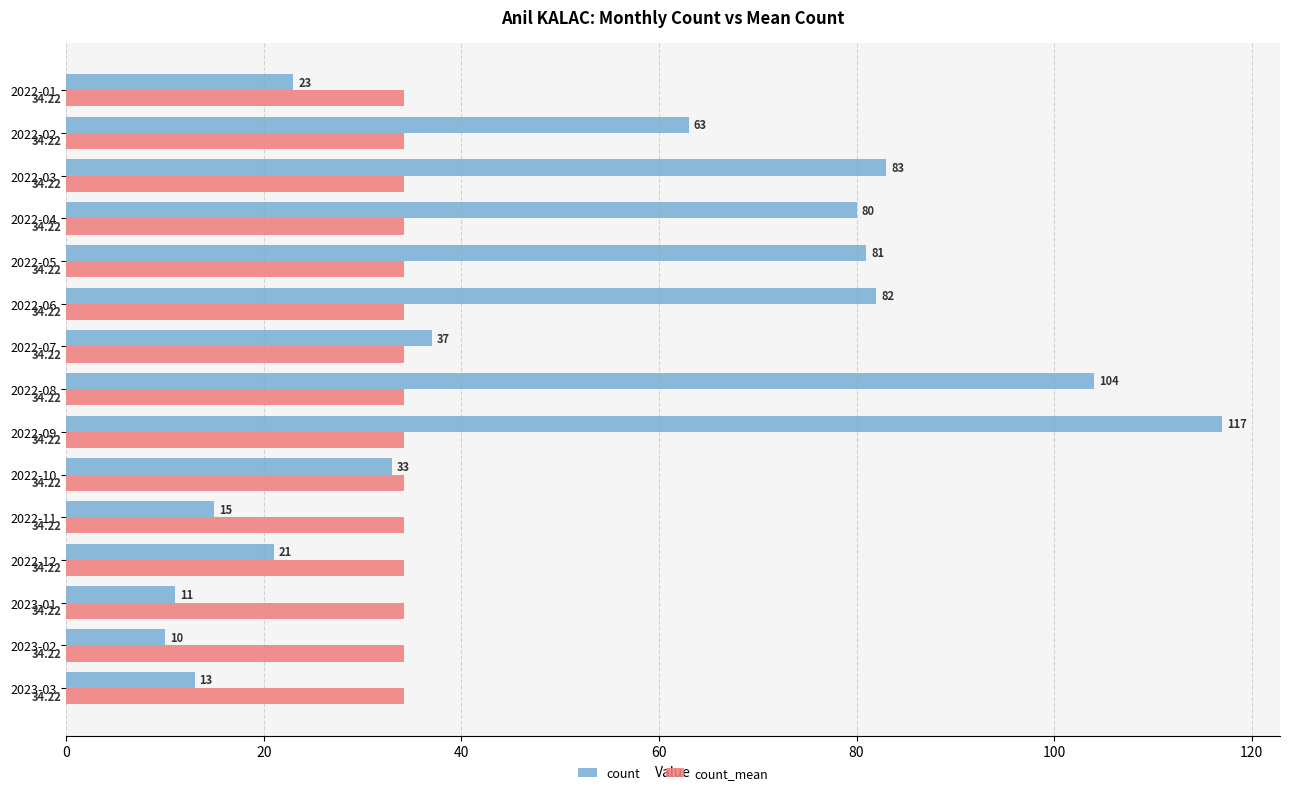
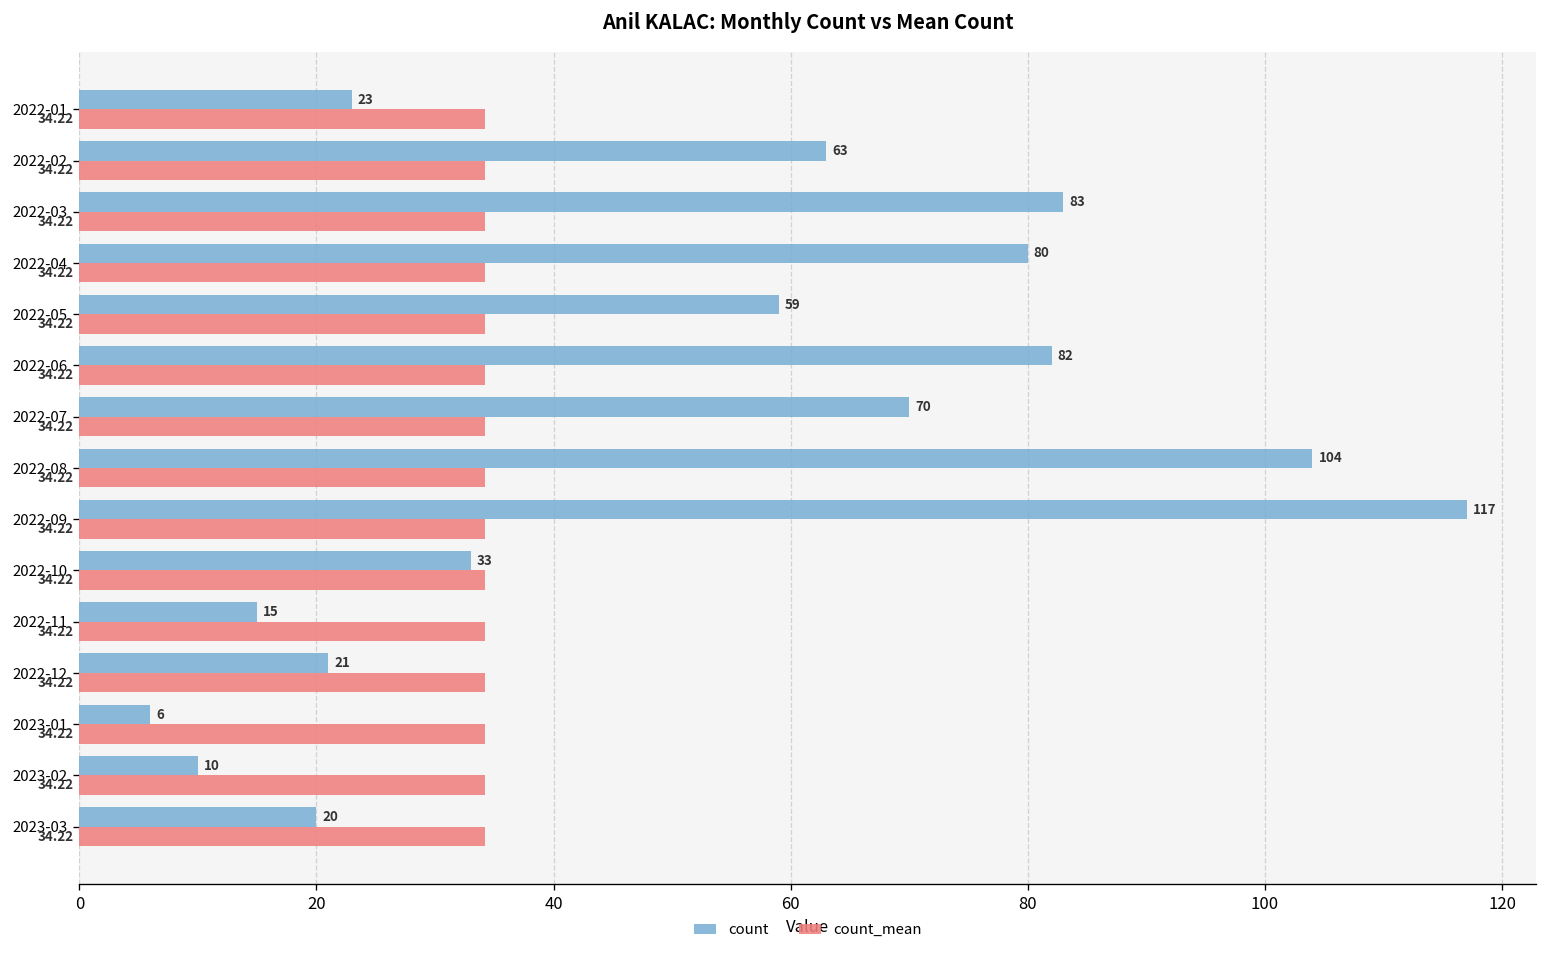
count, 2022-05: 81 -> 59
count, 2022-07: 37 -> 70
count, 2023-01: 11 -> 6
count, 2023-03: 13 -> 20
